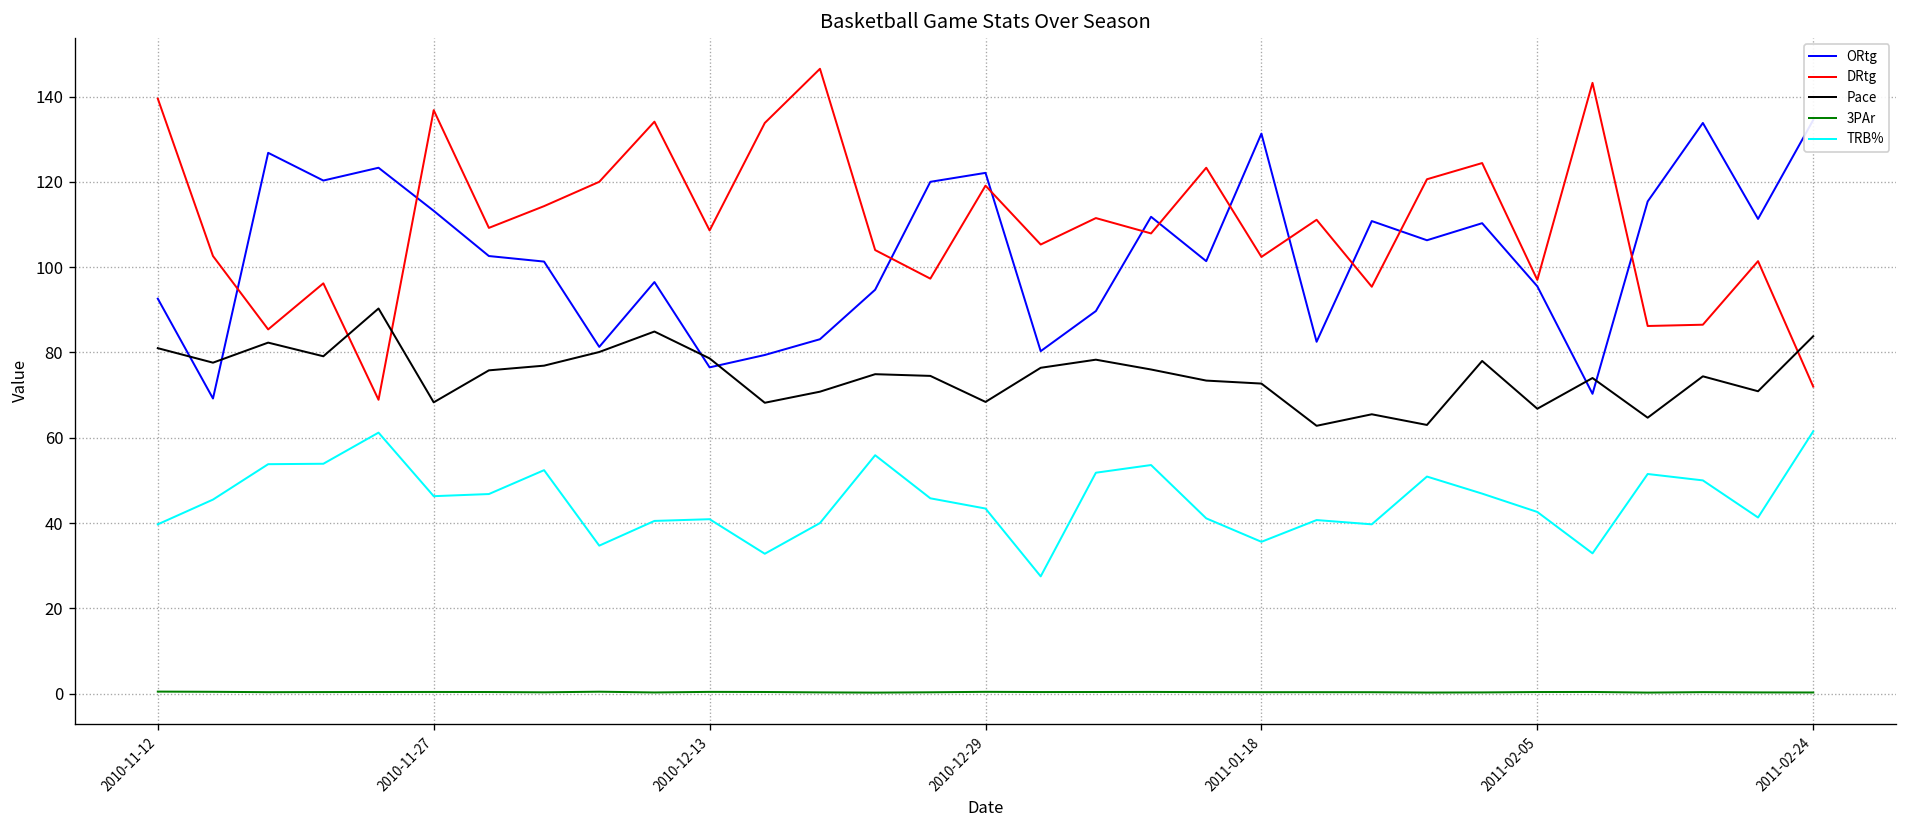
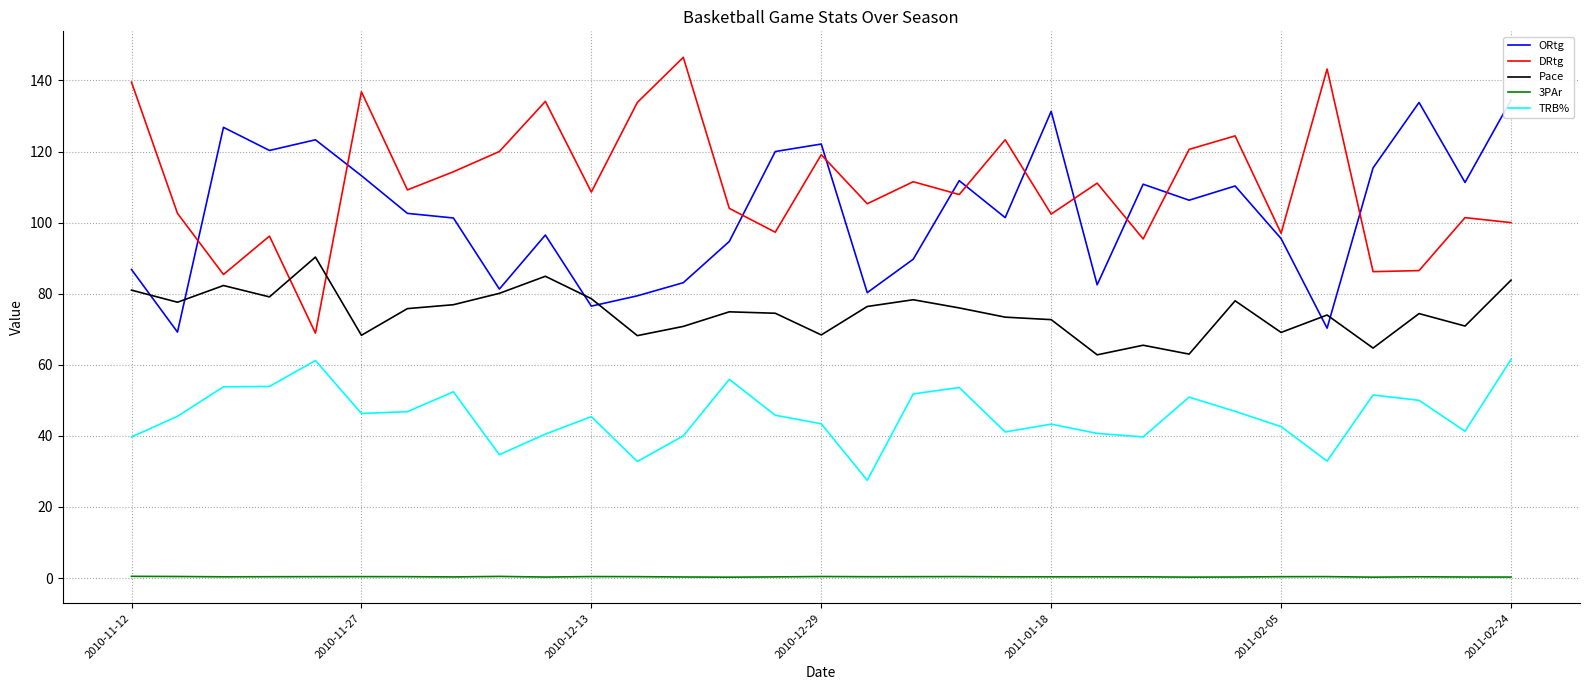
ORtg, 2010-11-12: 93 -> 87
TRB%, 2010-12-13: 41 -> 45
TRB%, 2011-01-18: 36 -> 43
Pace, 2011-02-05: 67 -> 69
DRtg, 2011-02-24: 72 -> 100
